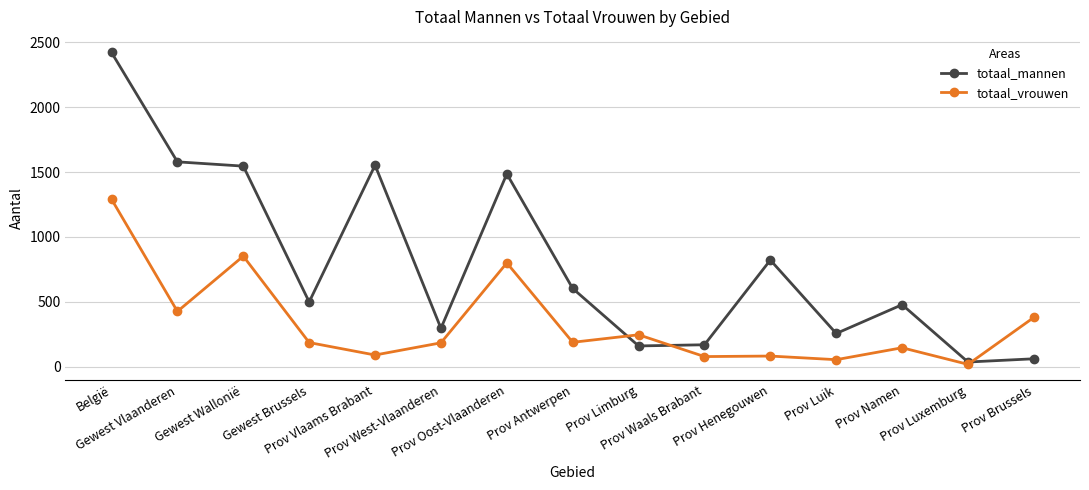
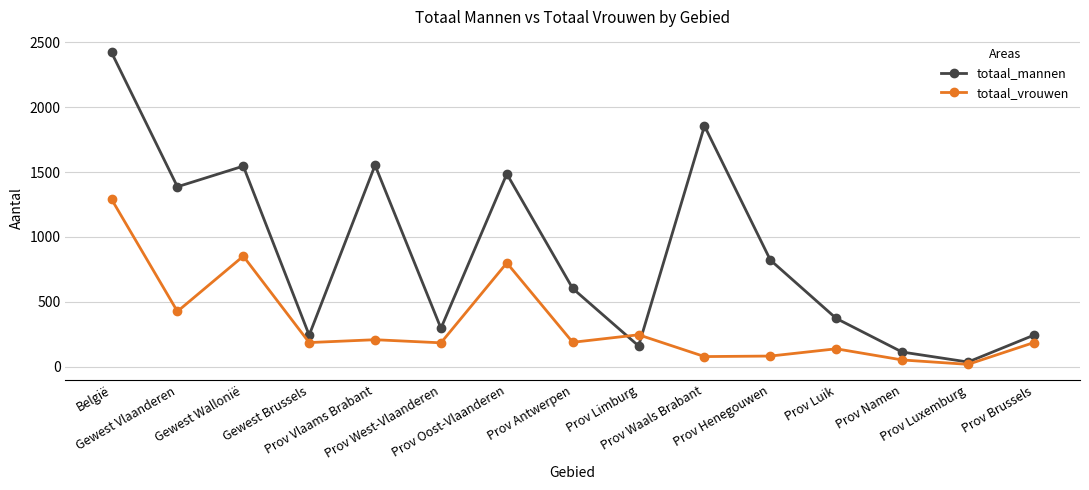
totaal_mannen, Gewest Vlaanderen: 1580 -> 1390
totaal_mannen, Gewest Brussels: 500 -> 240
totaal_vrouwen, Prov Vlaams Brabant: 90 -> 210
totaal_mannen, Prov Waals Brabant: 170 -> 1860
totaal_mannen, Prov Luik: 260 -> 370
totaal_vrouwen, Prov Luik: 50 -> 140
totaal_mannen, Prov Namen: 480 -> 110
totaal_vrouwen, Prov Namen: 150 -> 50
totaal_mannen, Prov Brussels: 60 -> 240
totaal_vrouwen, Prov Brussels: 380 -> 190
